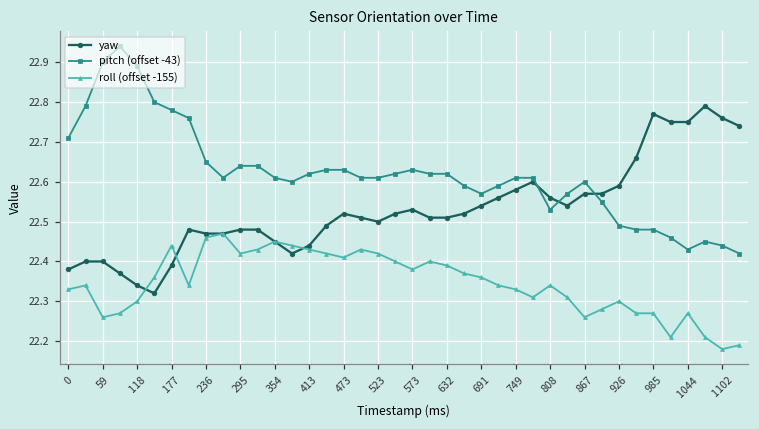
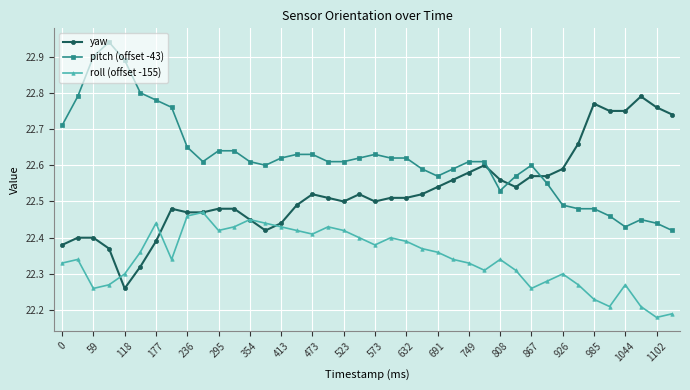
yaw, 118: 22.34 -> 22.26
yaw, 573: 22.53 -> 22.50
roll (offset -155), 985: 22.27 -> 22.23
